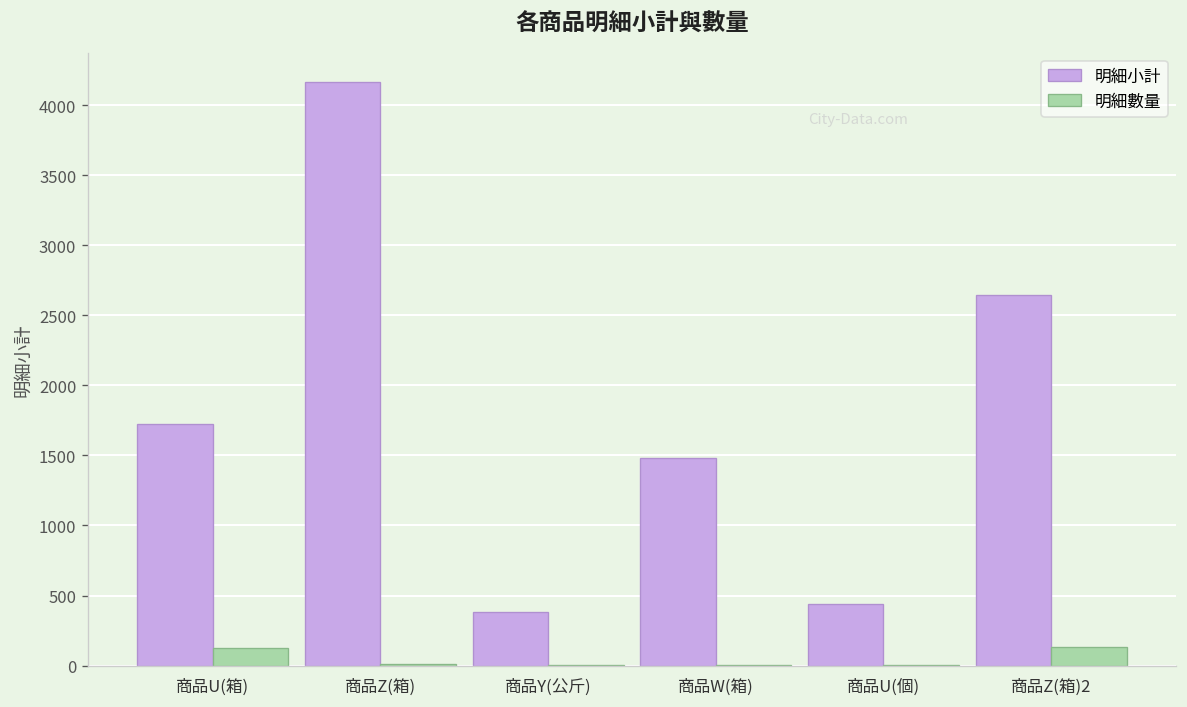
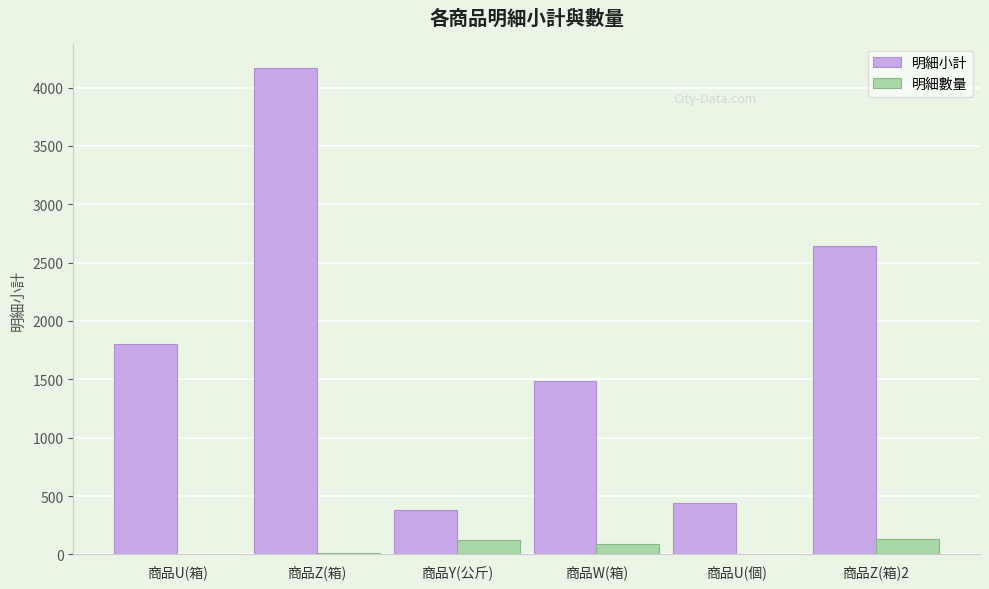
明細小計, 商品U(箱): 1720 -> 1810
明細數量, 商品U(箱): 130 -> 10
明細數量, 商品Y(公斤): 0 -> 120
明細數量, 商品W(箱): 10 -> 90
